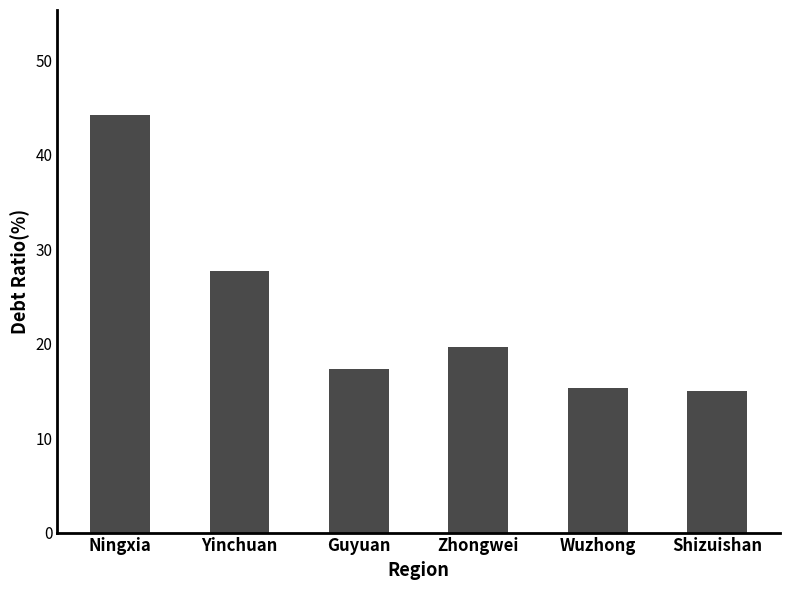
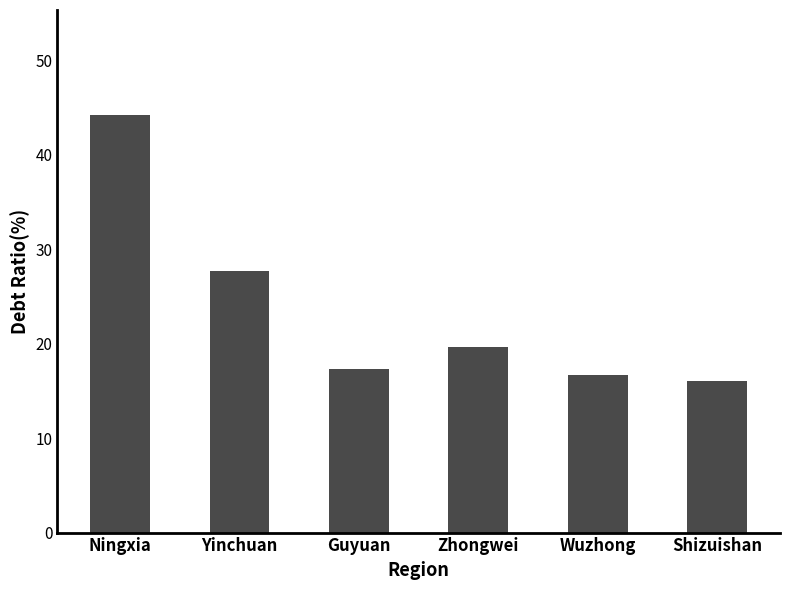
Wuzhong: 15 -> 17
Shizuishan: 15 -> 16
